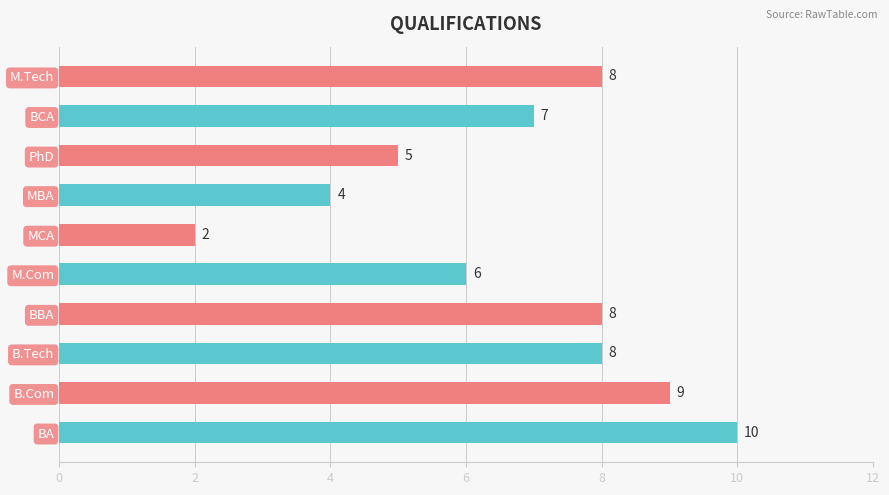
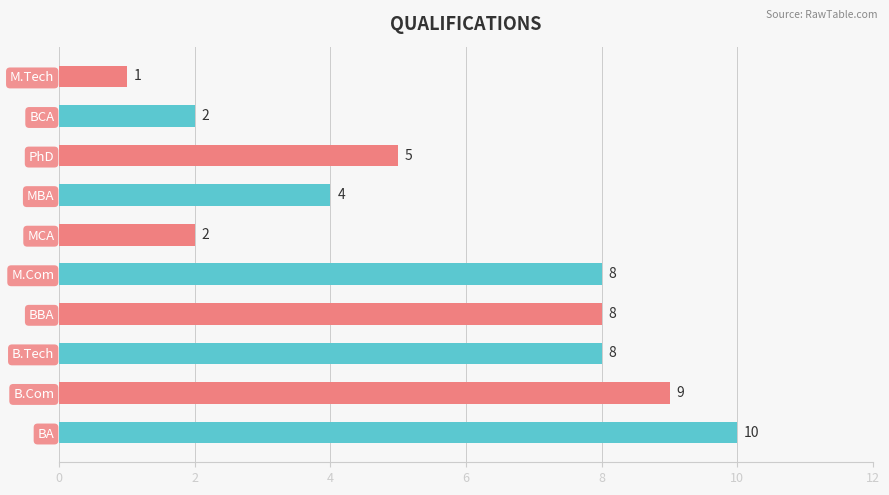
M.Tech: 8 -> 1
BCA: 7 -> 2
M.Com: 6 -> 8
